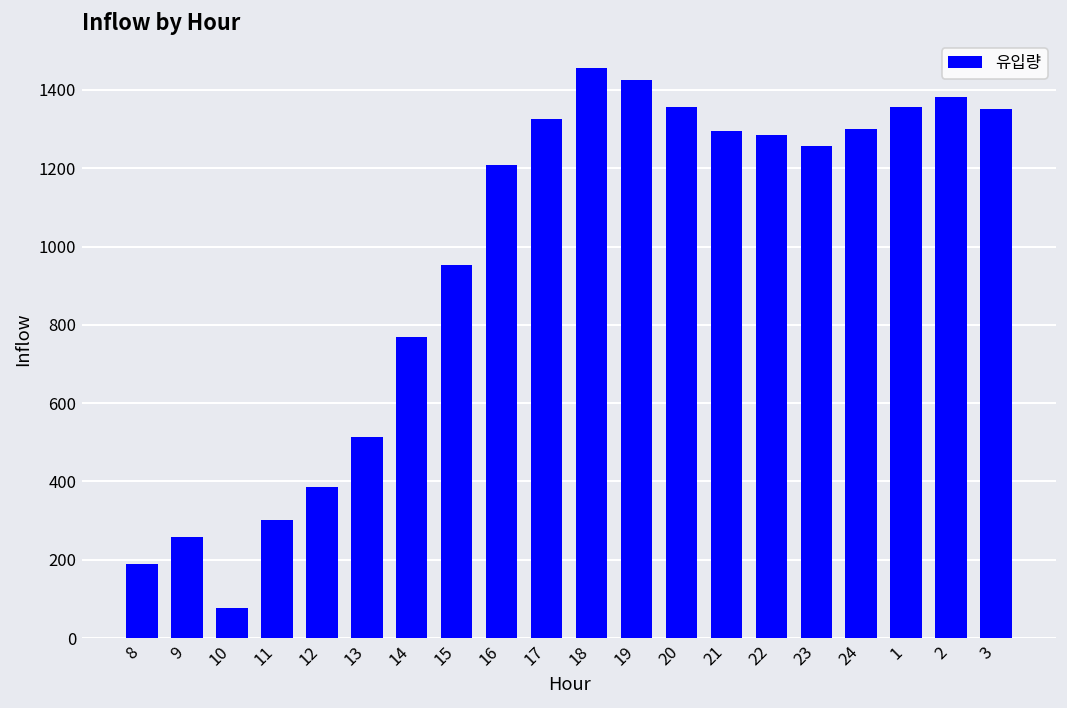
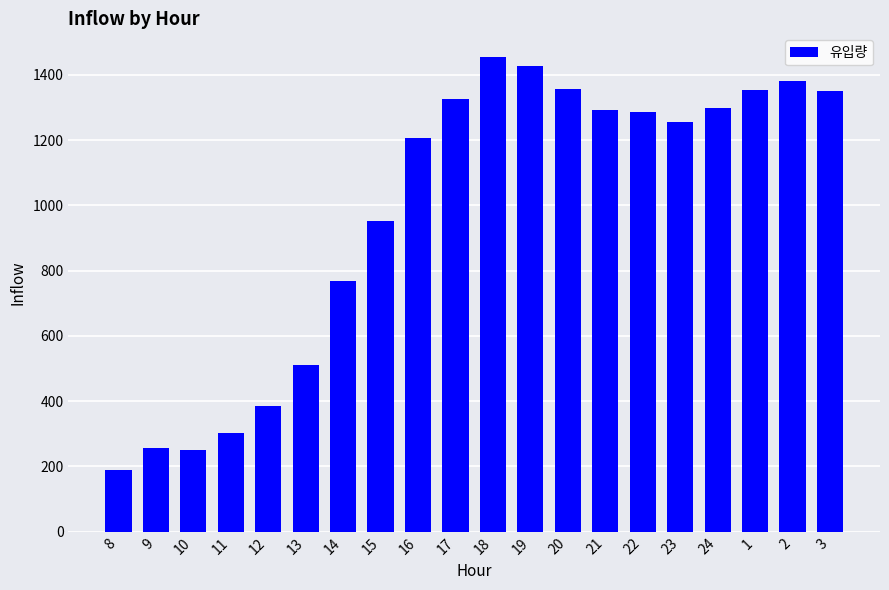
10: 80 -> 250
